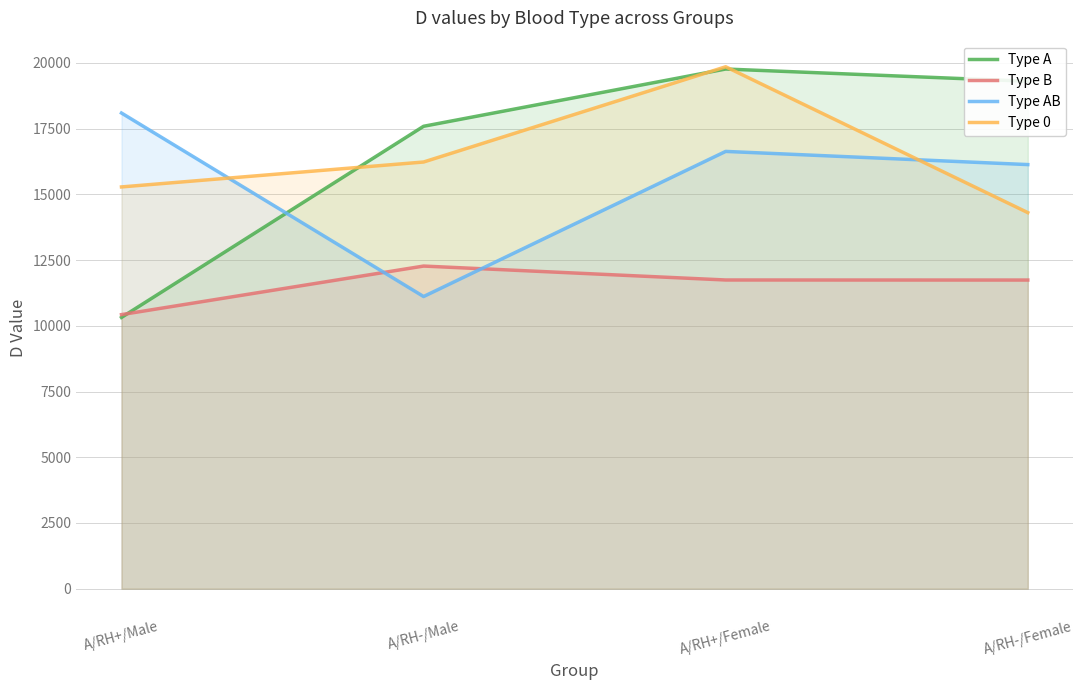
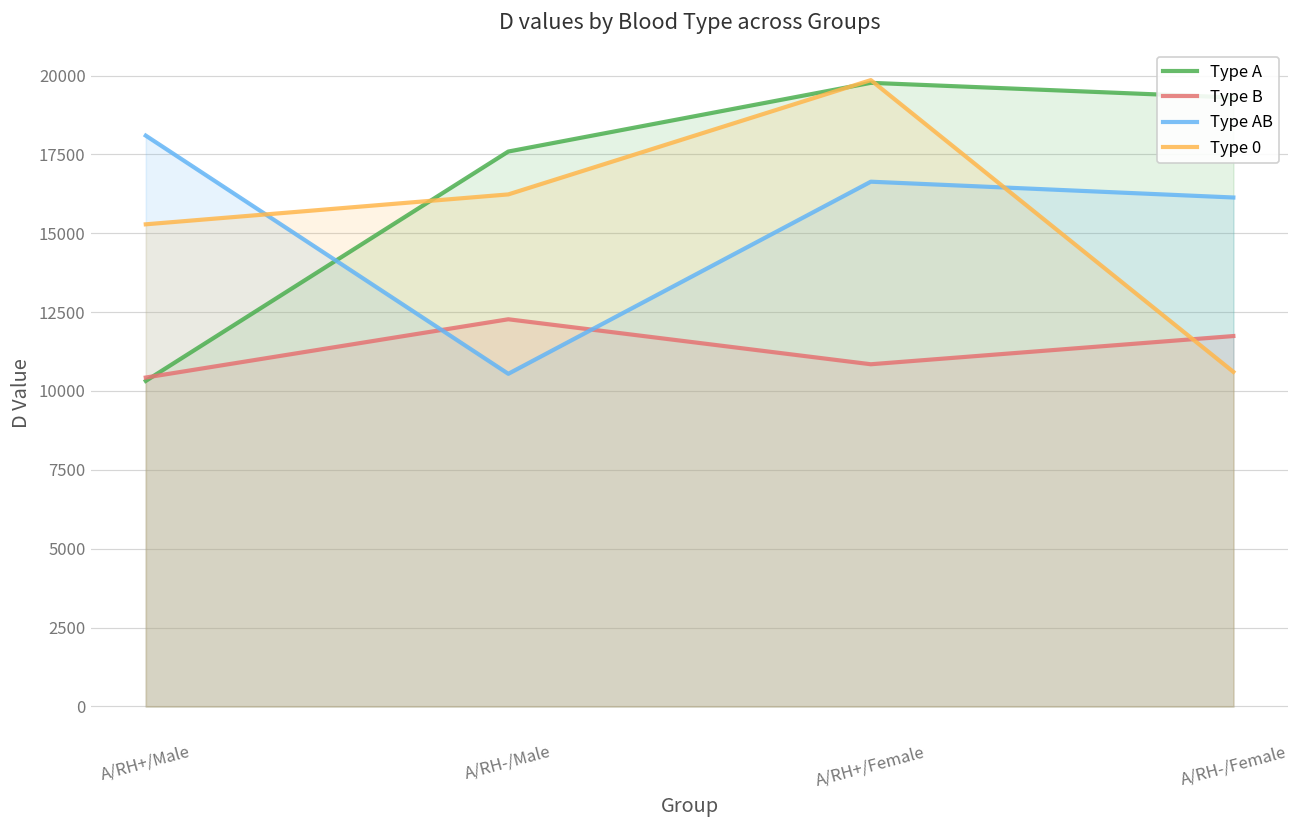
Type AB, A/RH-/Male: 11100 -> 10500
Type B, A/RH+/Female: 11700 -> 10800
Type 0, A/RH-/Female: 14300 -> 10600
